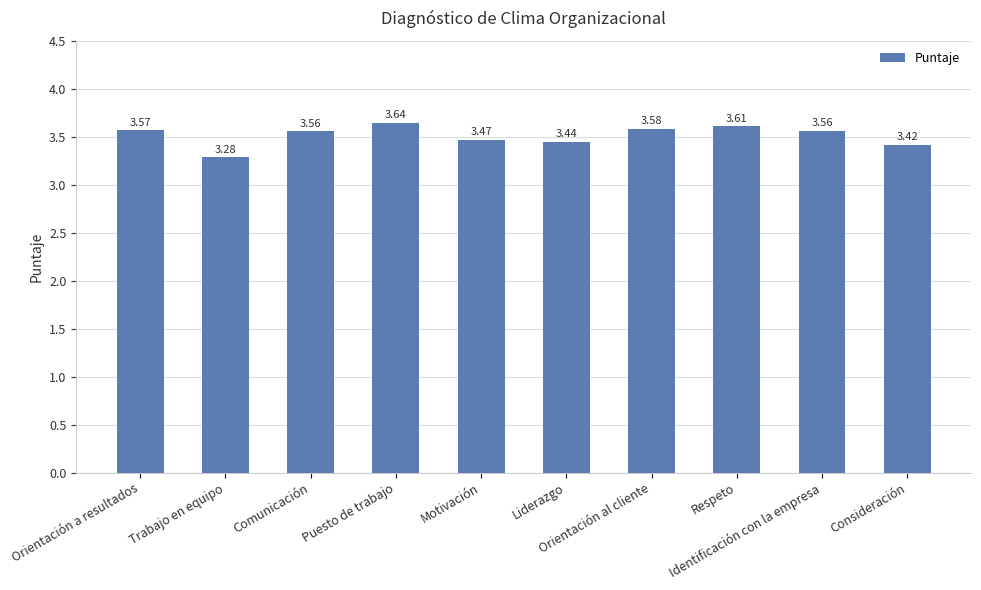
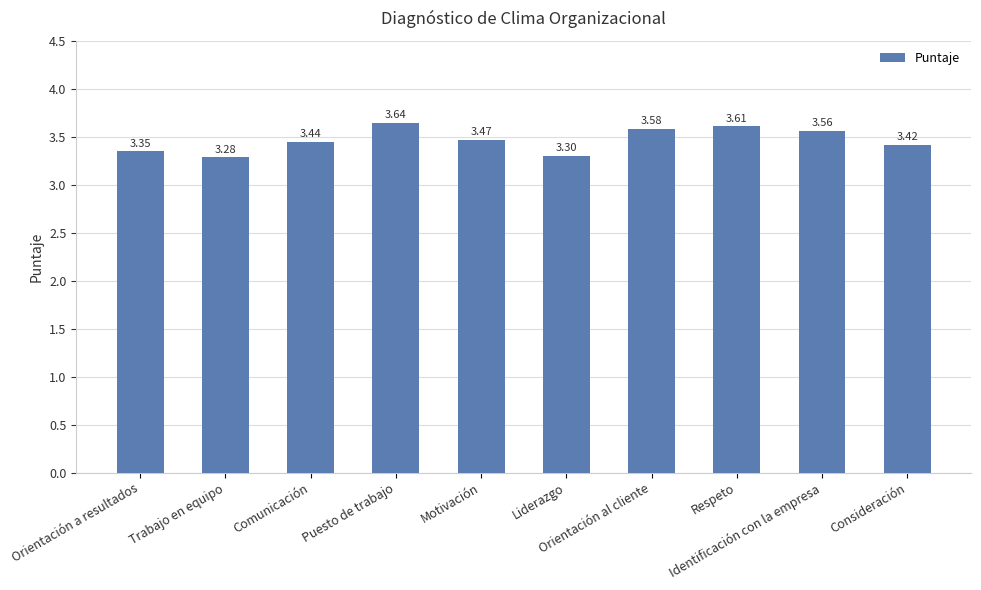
Orientación a resultados: 3.57 -> 3.35
Comunicación: 3.56 -> 3.44
Liderazgo: 3.44 -> 3.30
